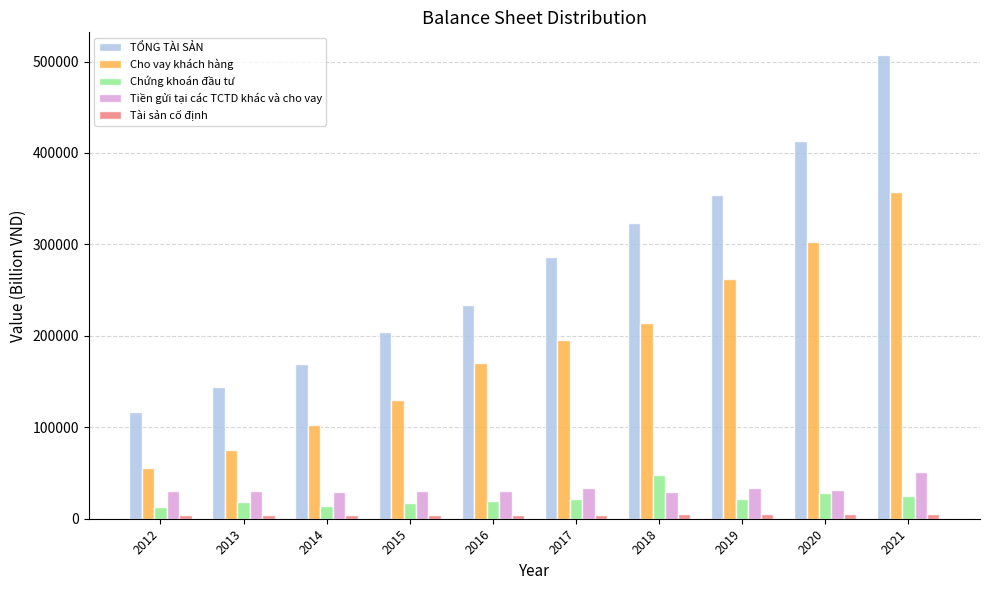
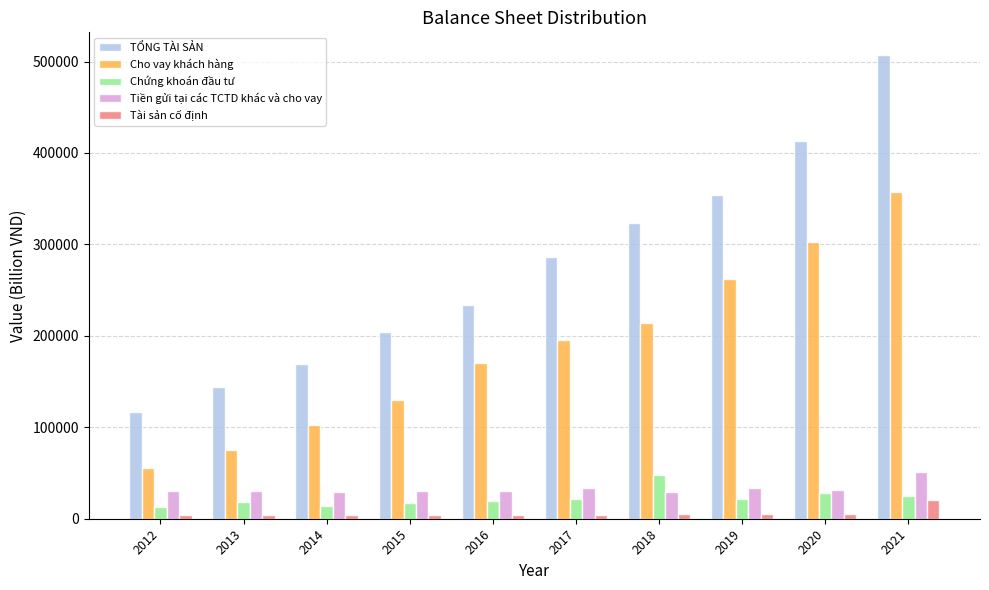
Tài sản cố định, 2021: 0 -> 20000
